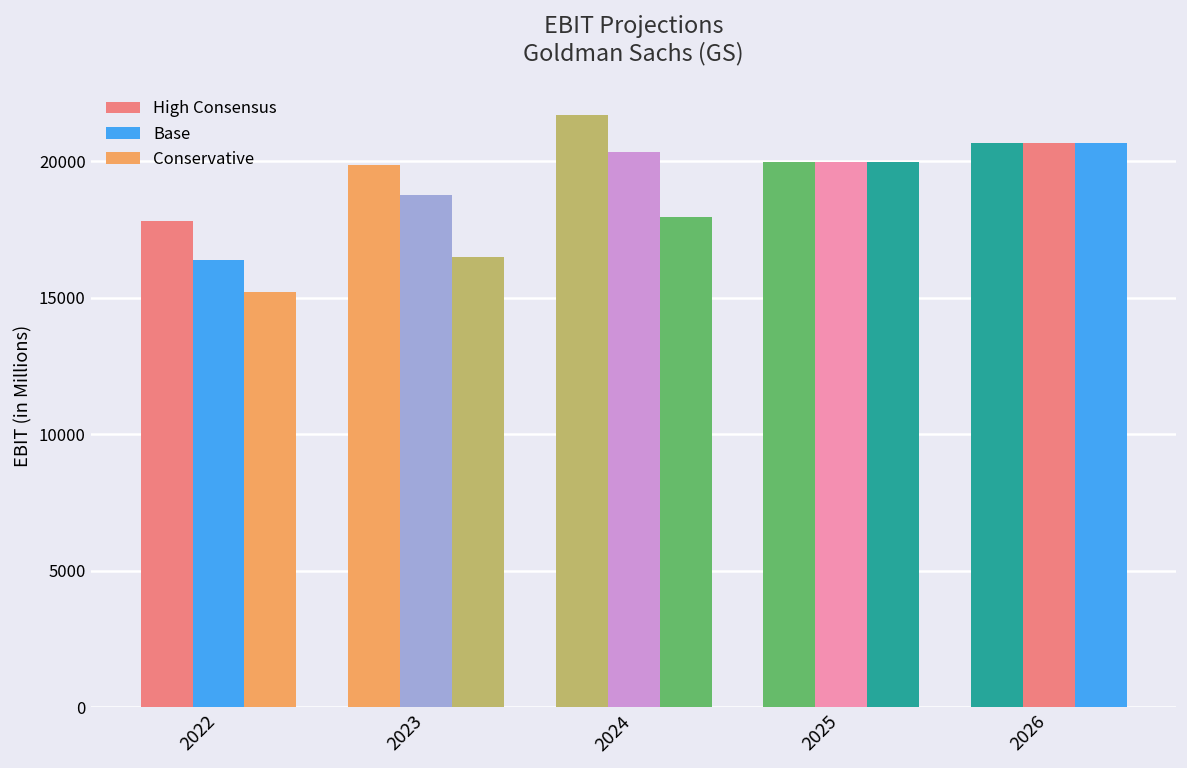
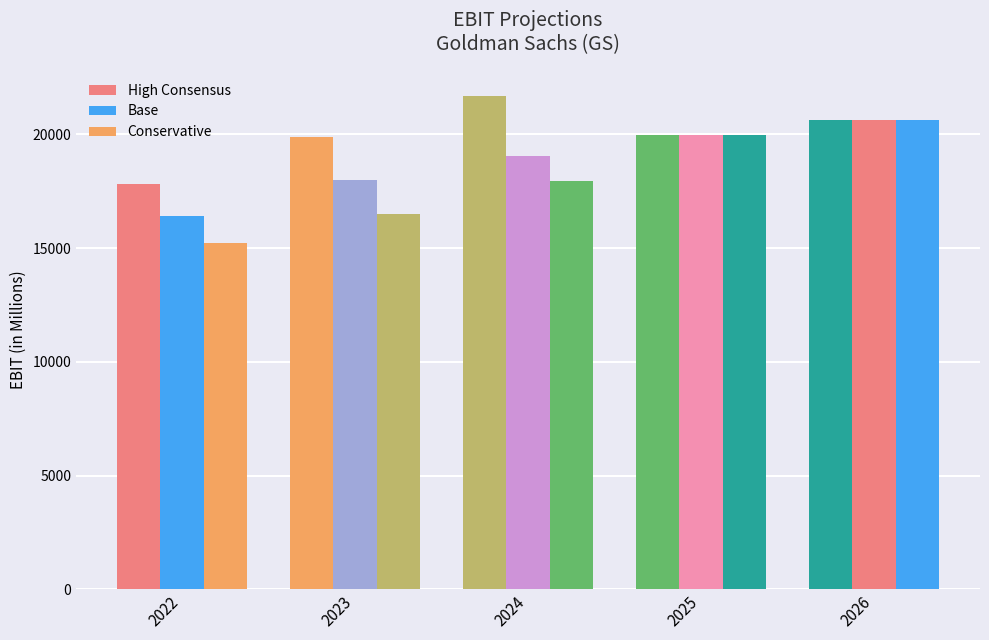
Base, 2023: 18800 -> 18000
Base, 2024: 20300 -> 19000
